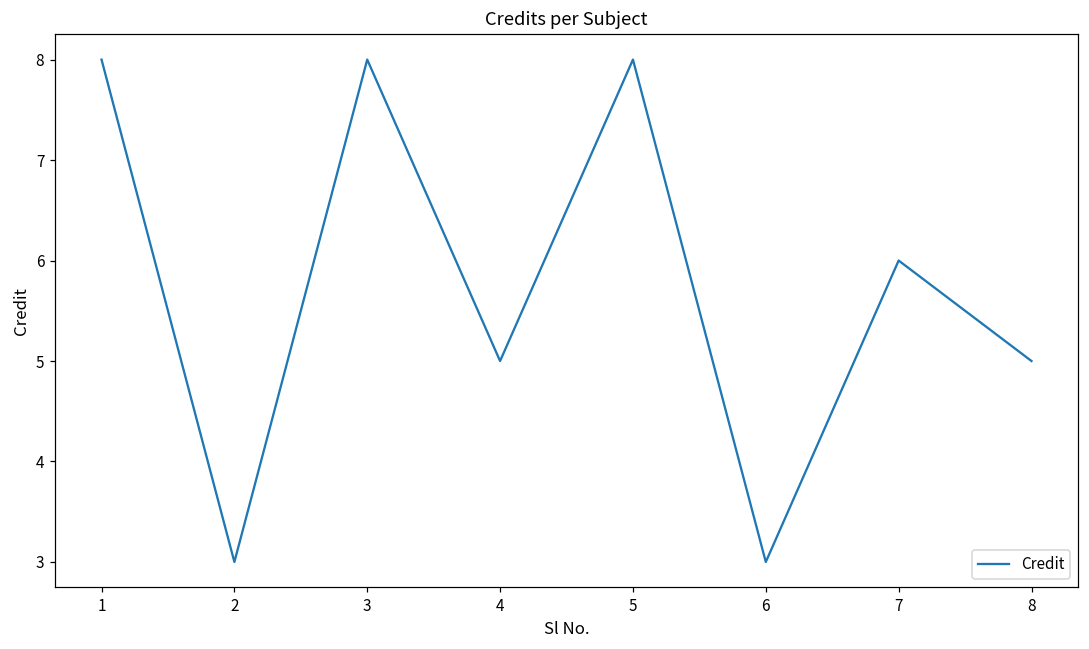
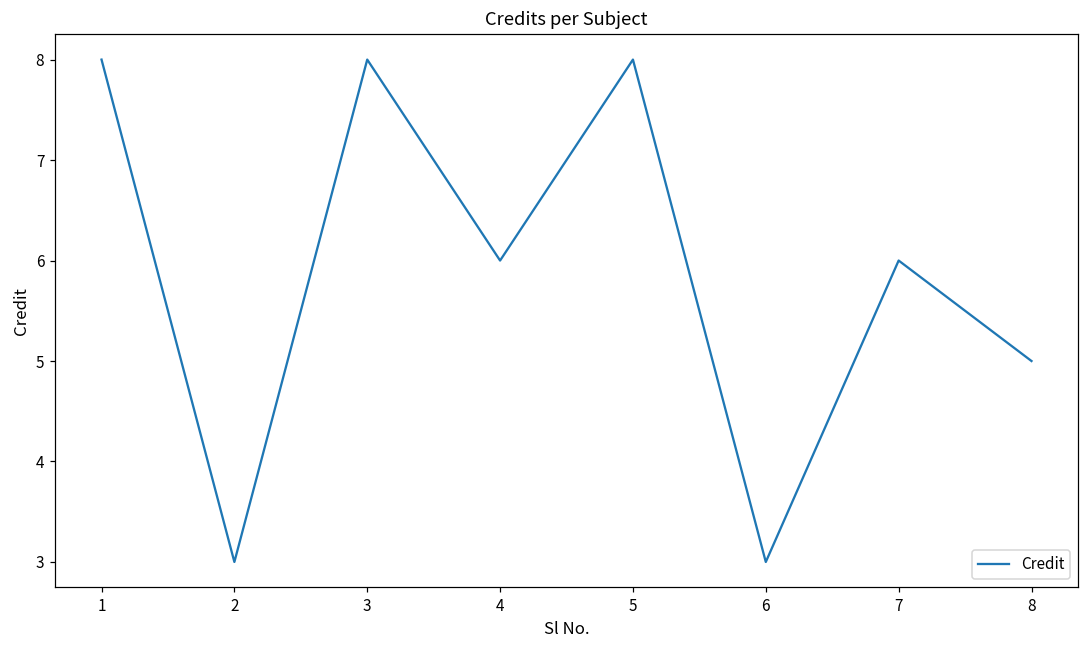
4: 5 -> 6
